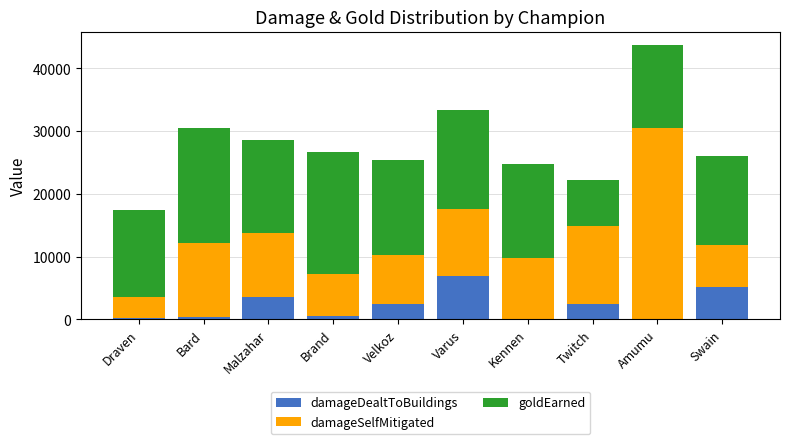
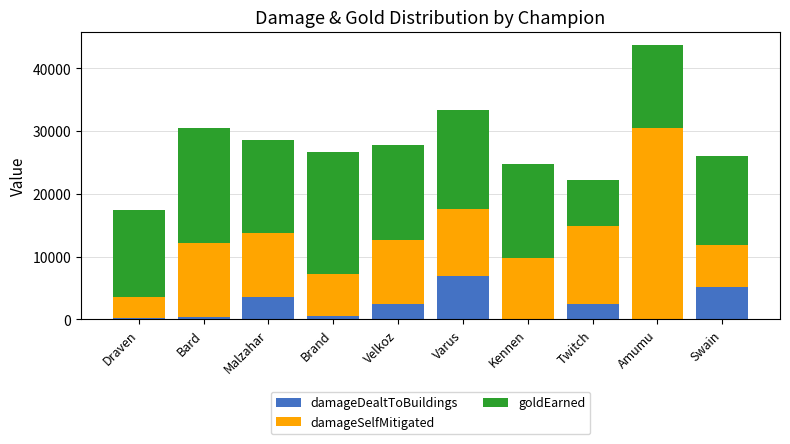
damageSelfMitigated, Velkoz: 8000 -> 10000
